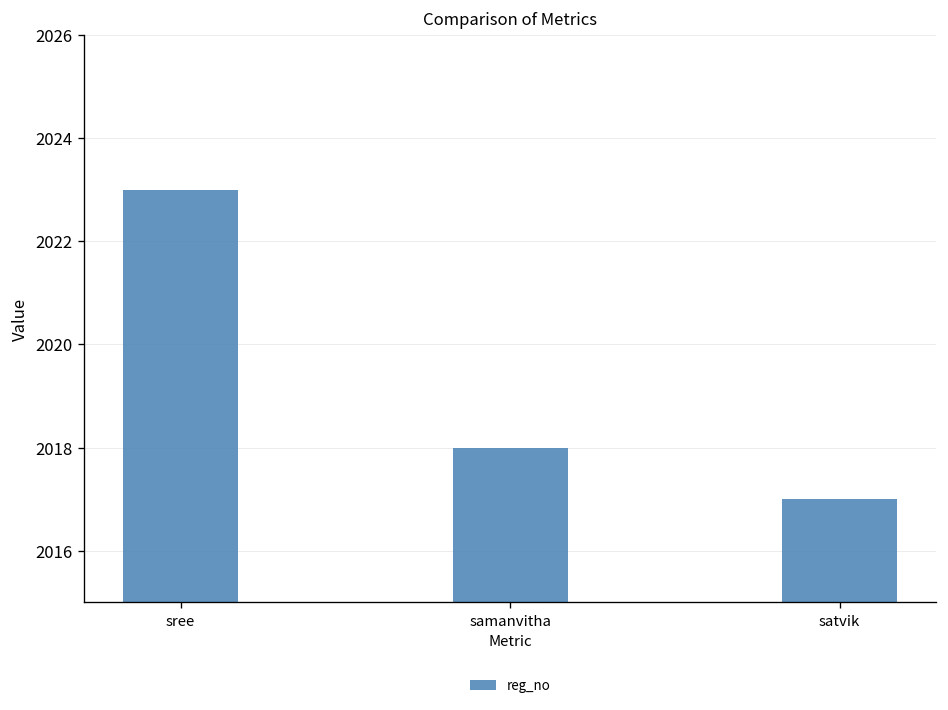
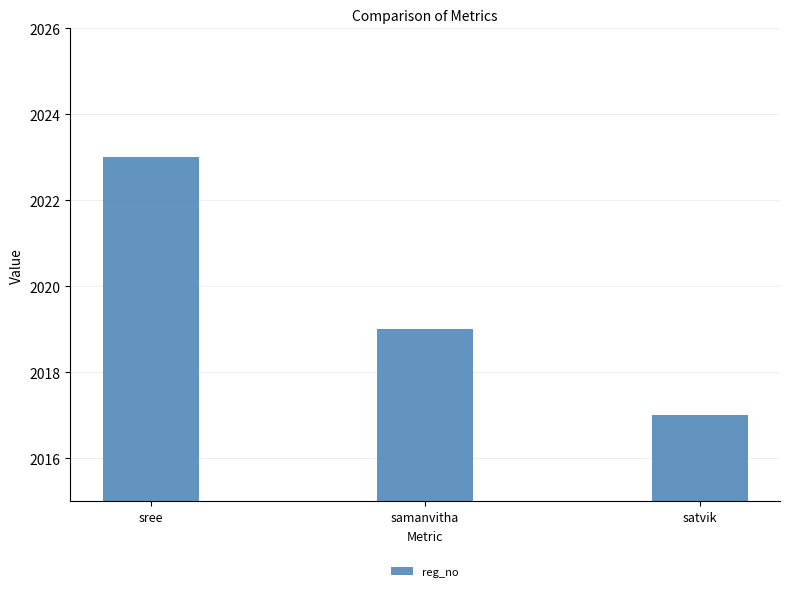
samanvitha: 2018 -> 2019
